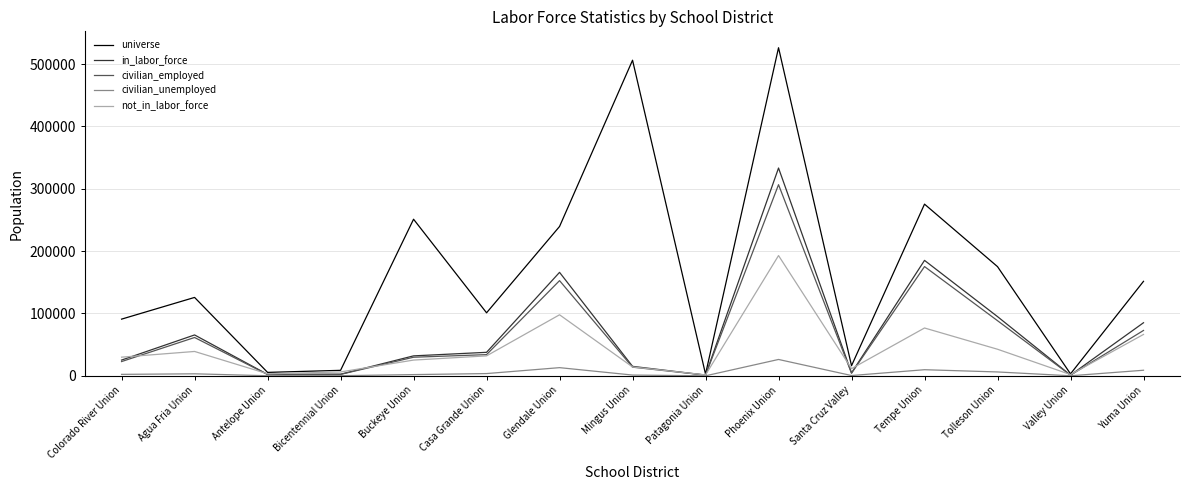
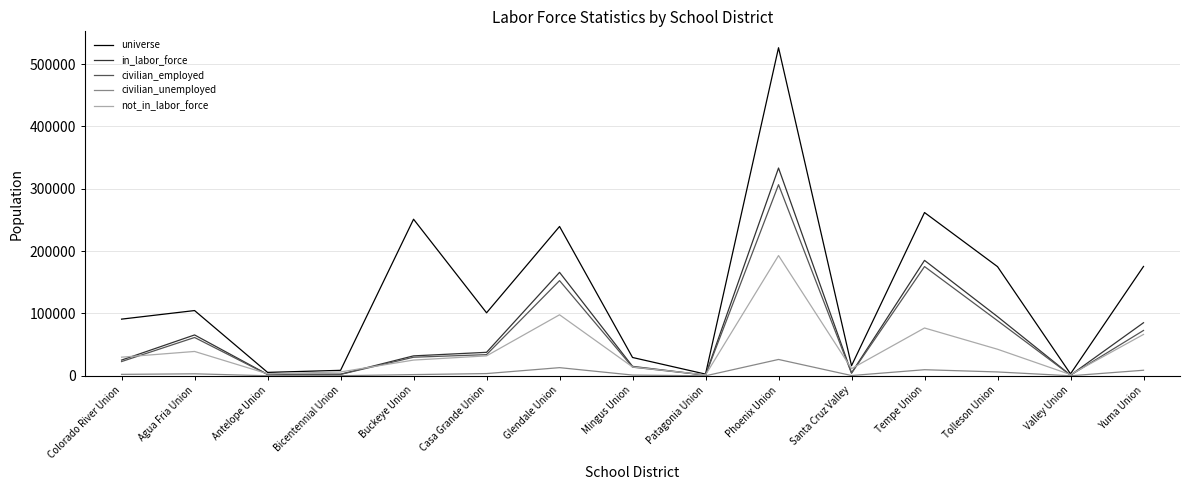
universe, Agua Fria Union: 130000 -> 100000
universe, Mingus Union: 510000 -> 30000
universe, Tempe Union: 280000 -> 260000
universe, Yuma Union: 150000 -> 180000
